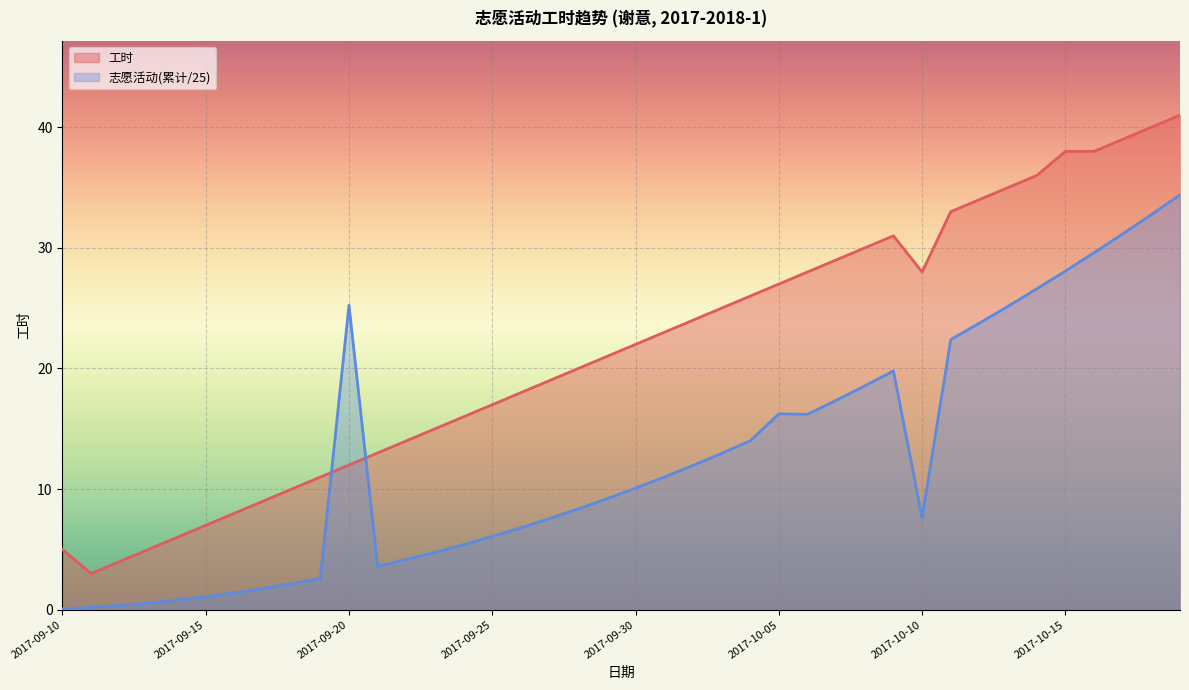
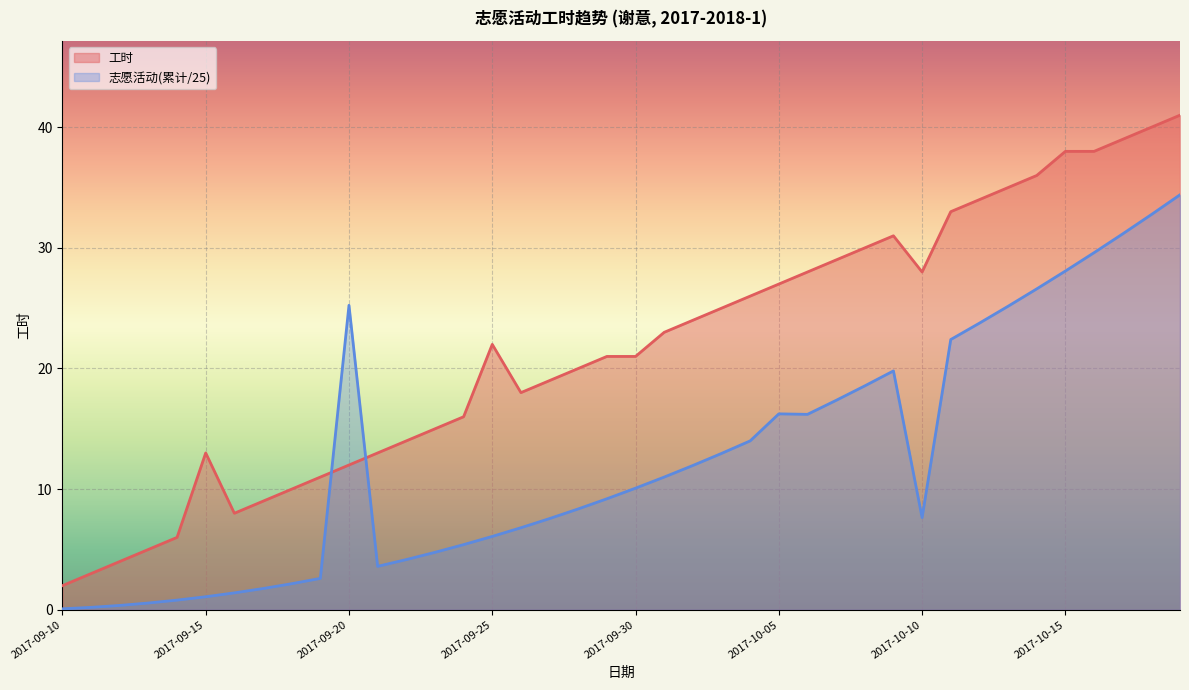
工时, 2017-09-10: 5 -> 2
工时, 2017-09-15: 7 -> 13
工时, 2017-09-25: 17 -> 22
工时, 2017-09-30: 22 -> 21
